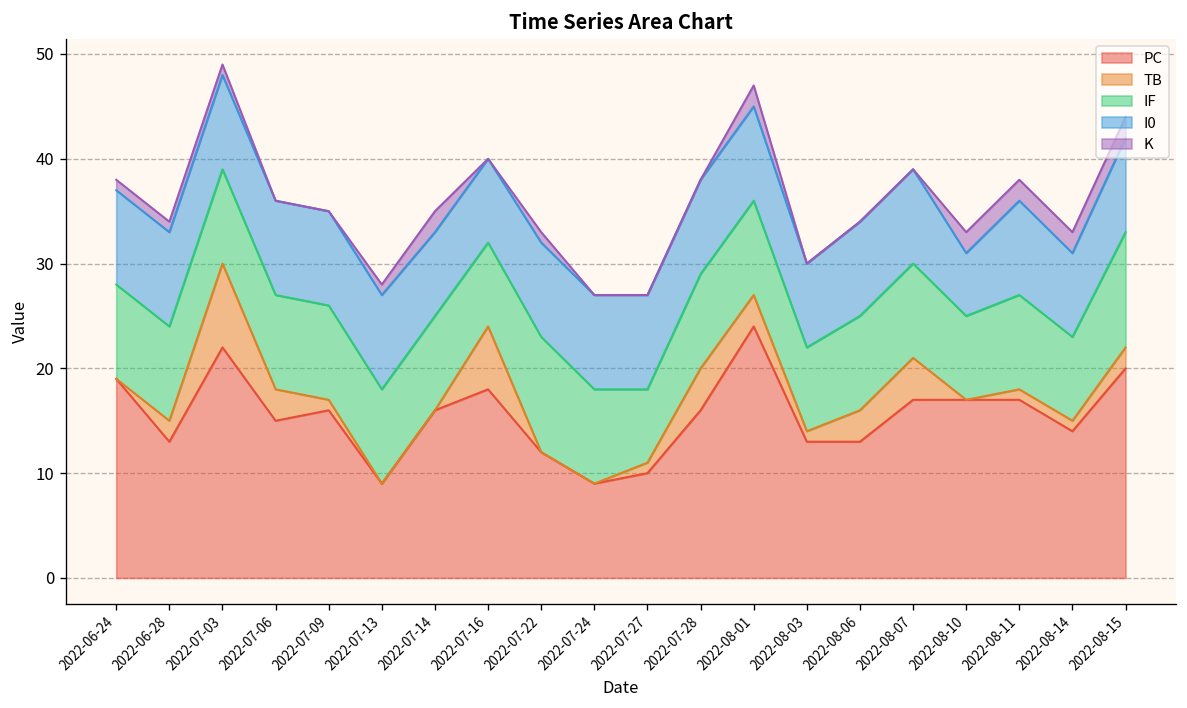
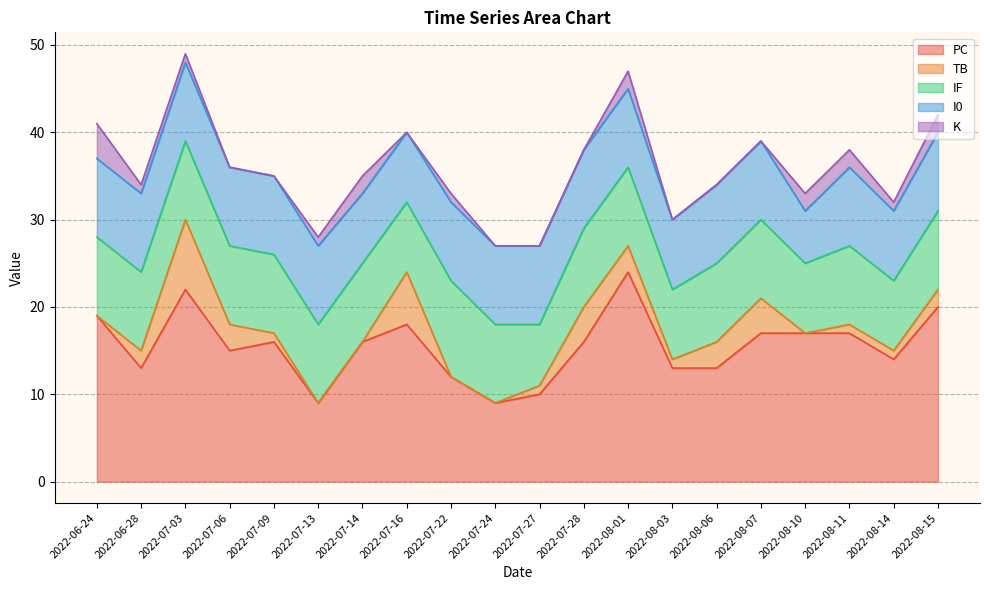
K, 2022-06-24: 1 -> 4
K, 2022-08-14: 2 -> 1
IF, 2022-08-15: 11 -> 9
